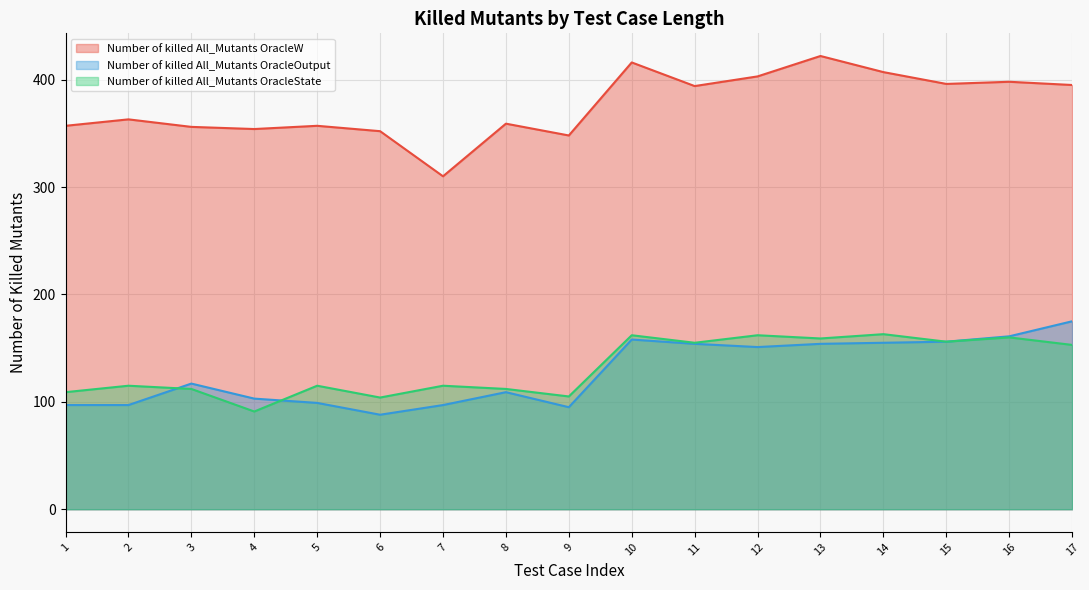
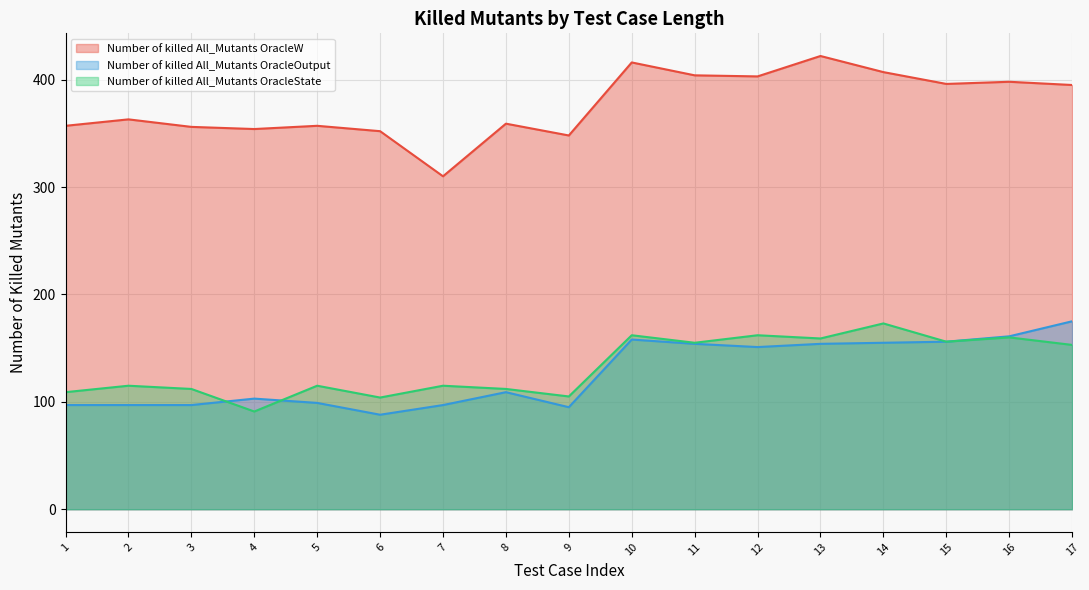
Number of killed All_Mutants OracleOutput, 3: 117 -> 97
Number of killed All_Mutants OracleW, 11: 394 -> 404
Number of killed All_Mutants OracleState, 14: 163 -> 173
